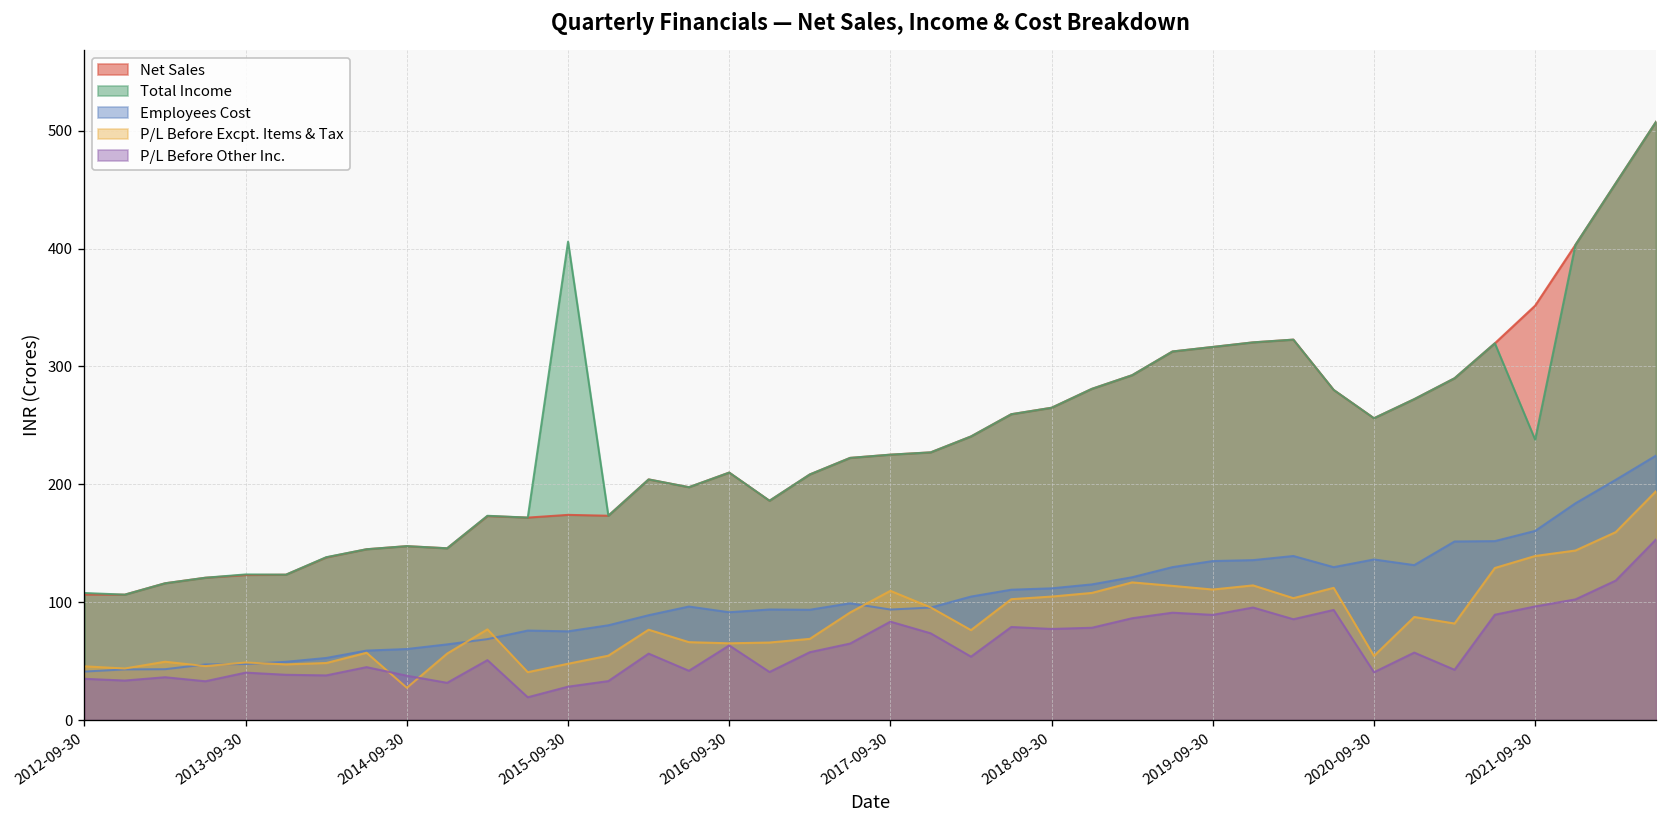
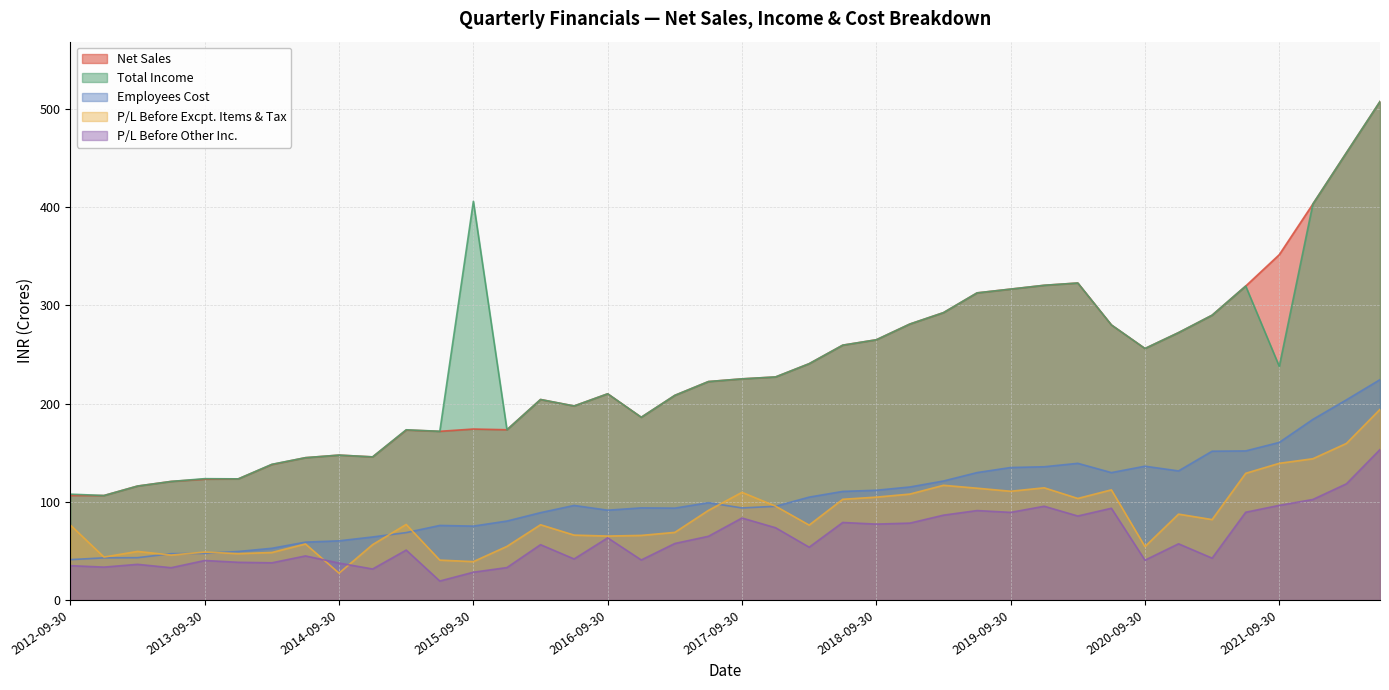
P/L Before Excpt. Items & Tax, 2012-09-30: 50 -> 80
P/L Before Excpt. Items & Tax, 2015-09-30: 50 -> 40
